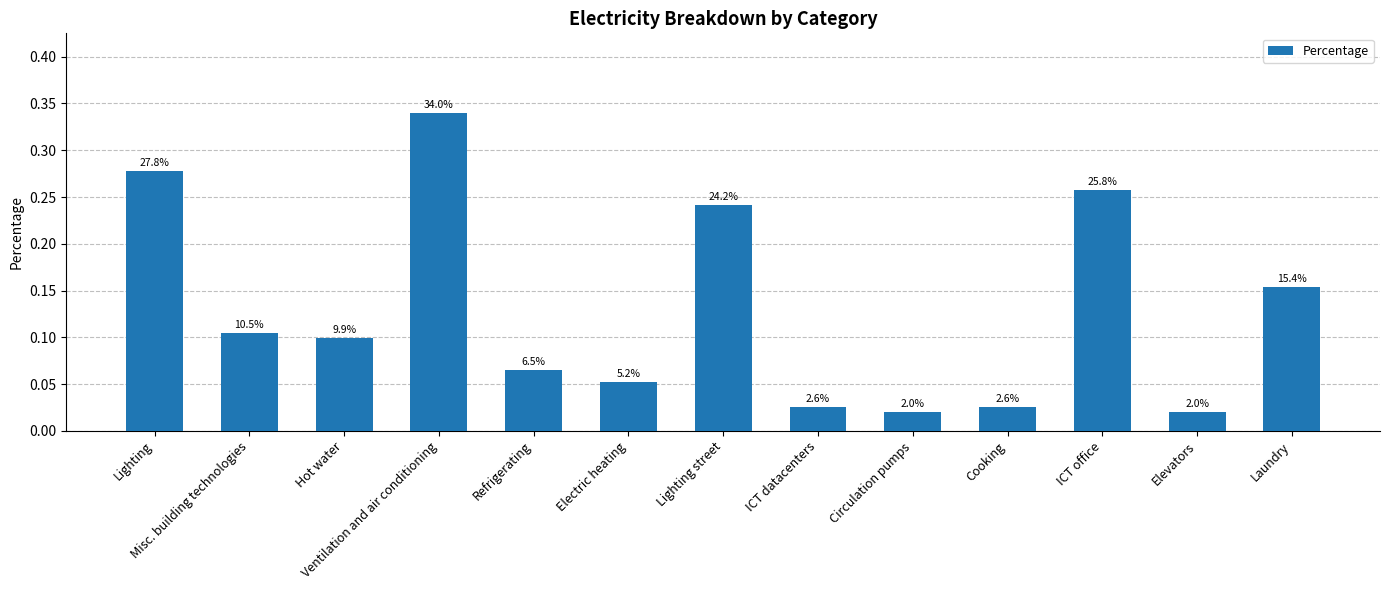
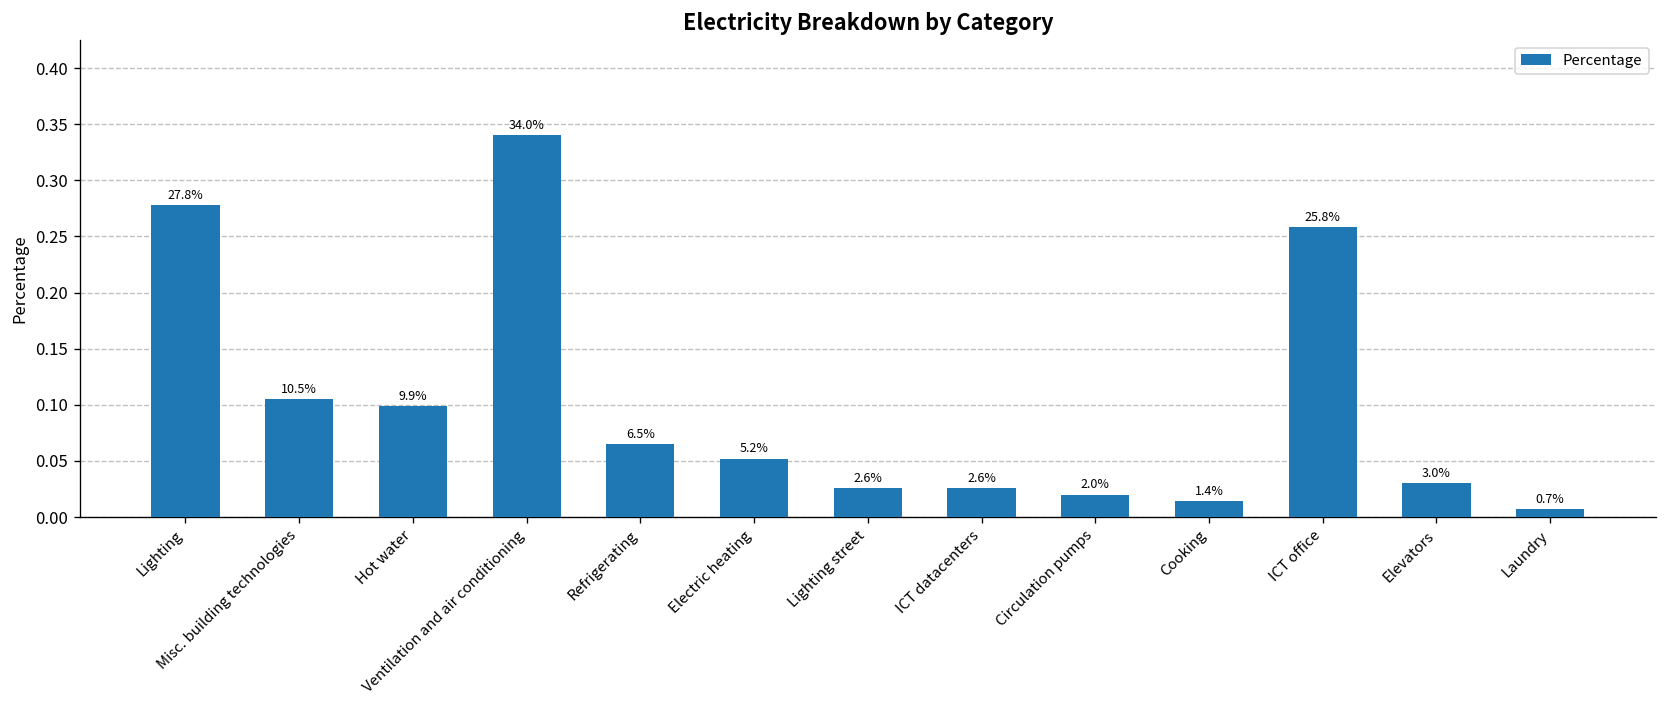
Lighting street: 24.2% -> 2.6%
Cooking: 2.6% -> 1.4%
Elevators: 2.0% -> 3.0%
Laundry: 15.4% -> 0.7%
